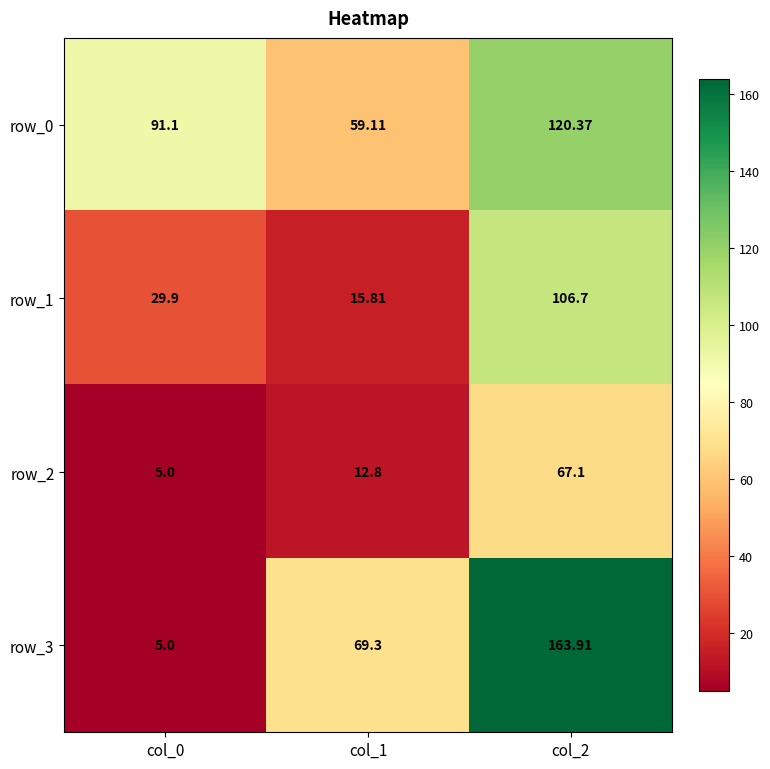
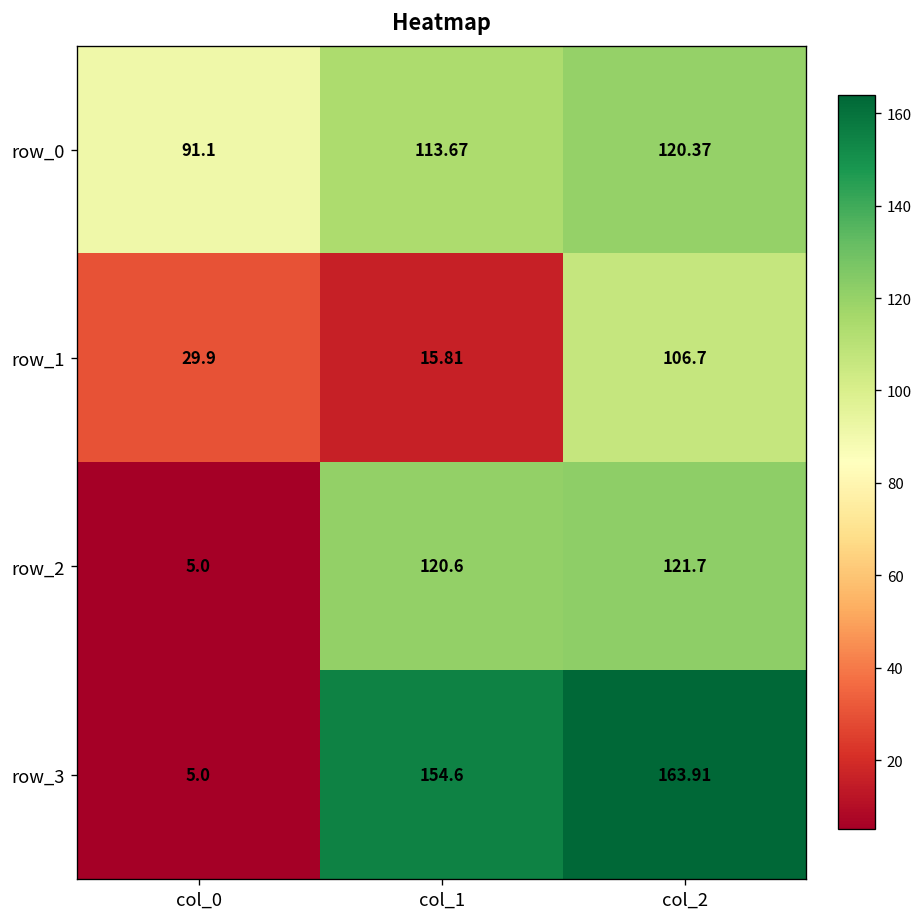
row_0, col_1: 59.11 -> 113.67
row_2, col_1: 12.8 -> 120.6
row_2, col_2: 67.1 -> 121.7
row_3, col_1: 69.3 -> 154.6
